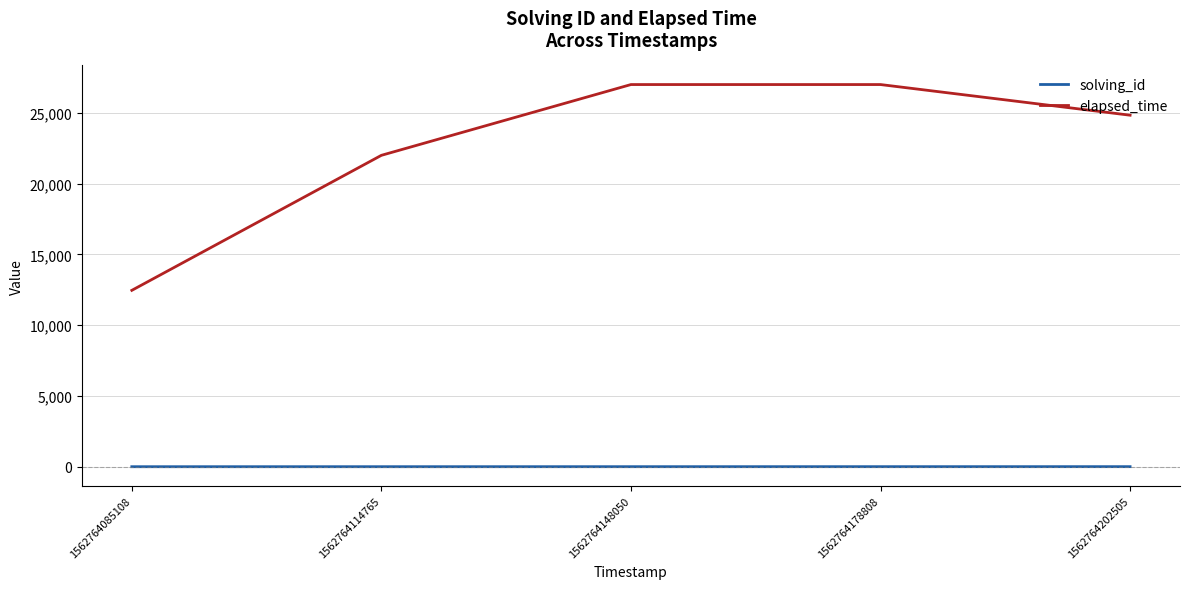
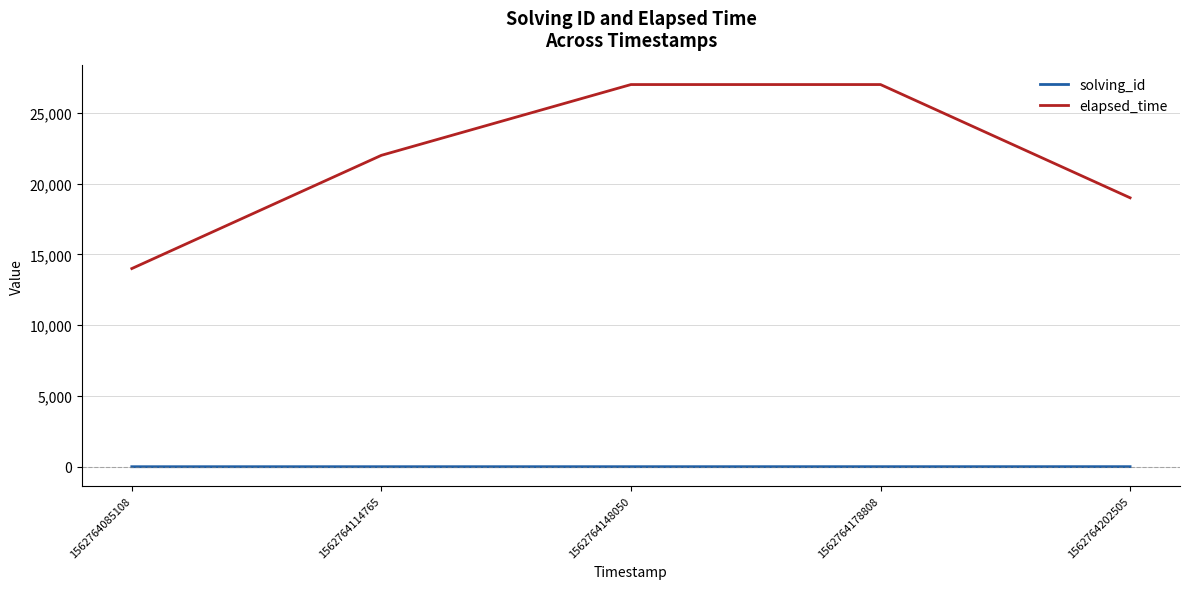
elapsed_time, 1562764085108: 12,500 -> 14,000
elapsed_time, 1562764202505: 24,800 -> 19,000
